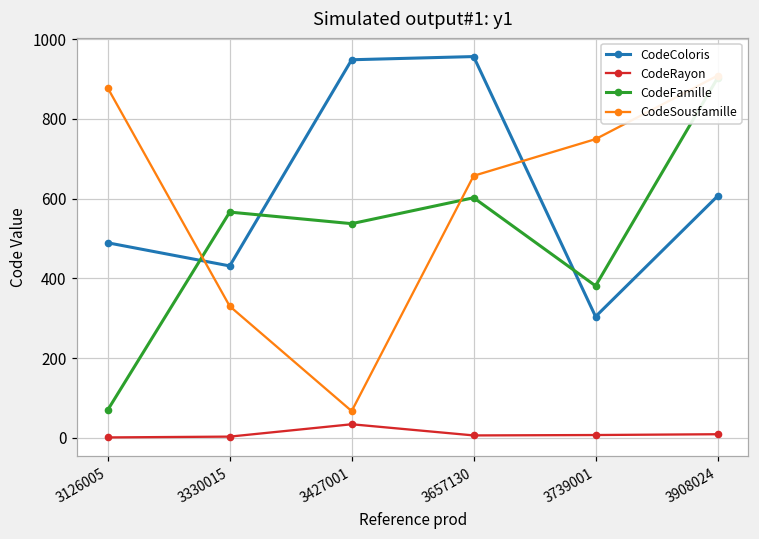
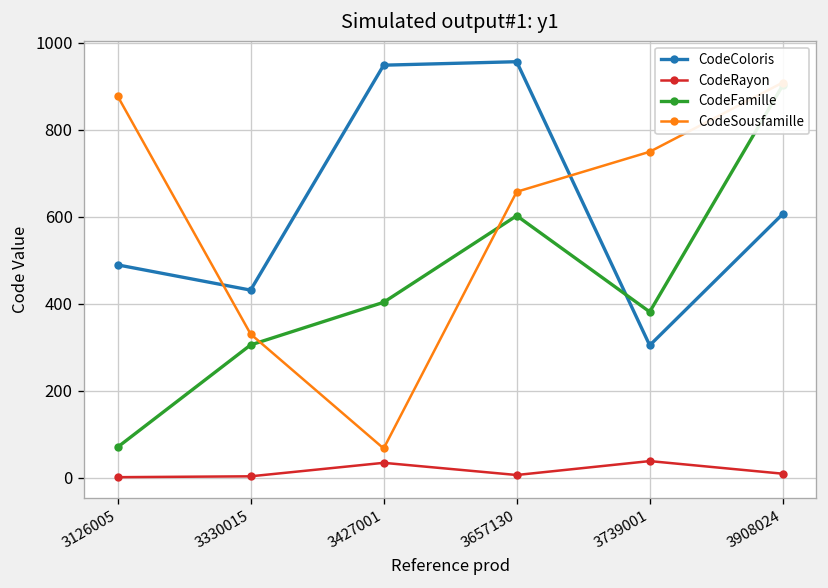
CodeFamille, 3330015: 570 -> 310
CodeFamille, 3427001: 540 -> 400
CodeRayon, 3739001: 10 -> 40
